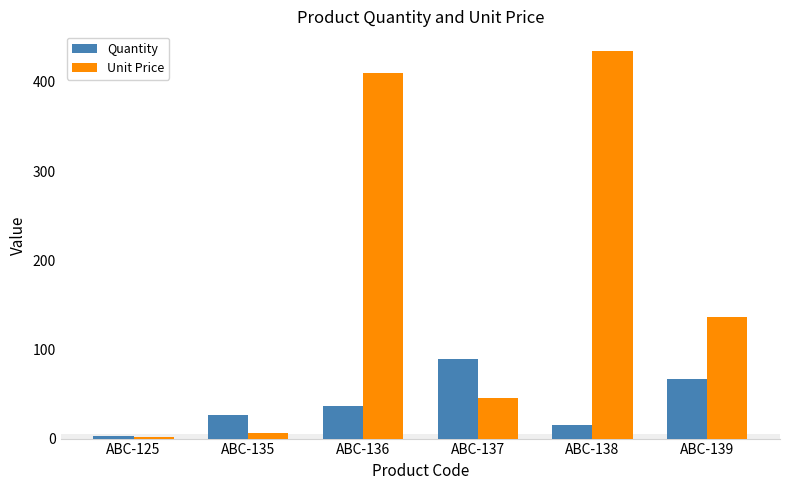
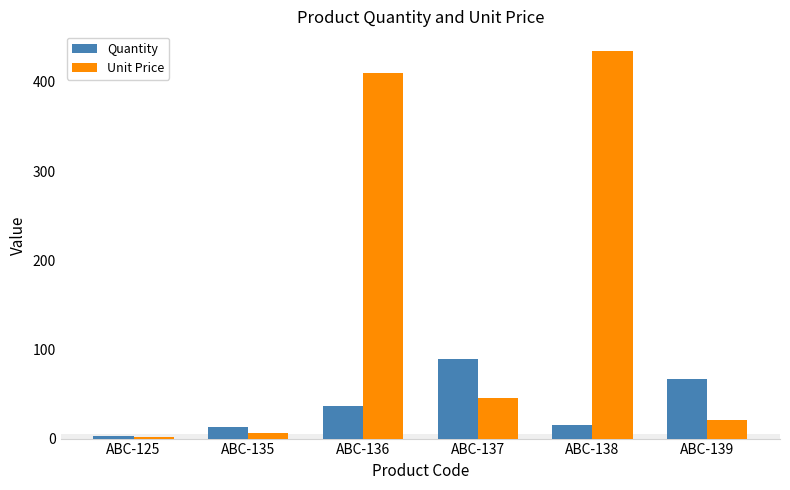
Quantity, ABC-135: 30 -> 10
Unit Price, ABC-139: 140 -> 20
